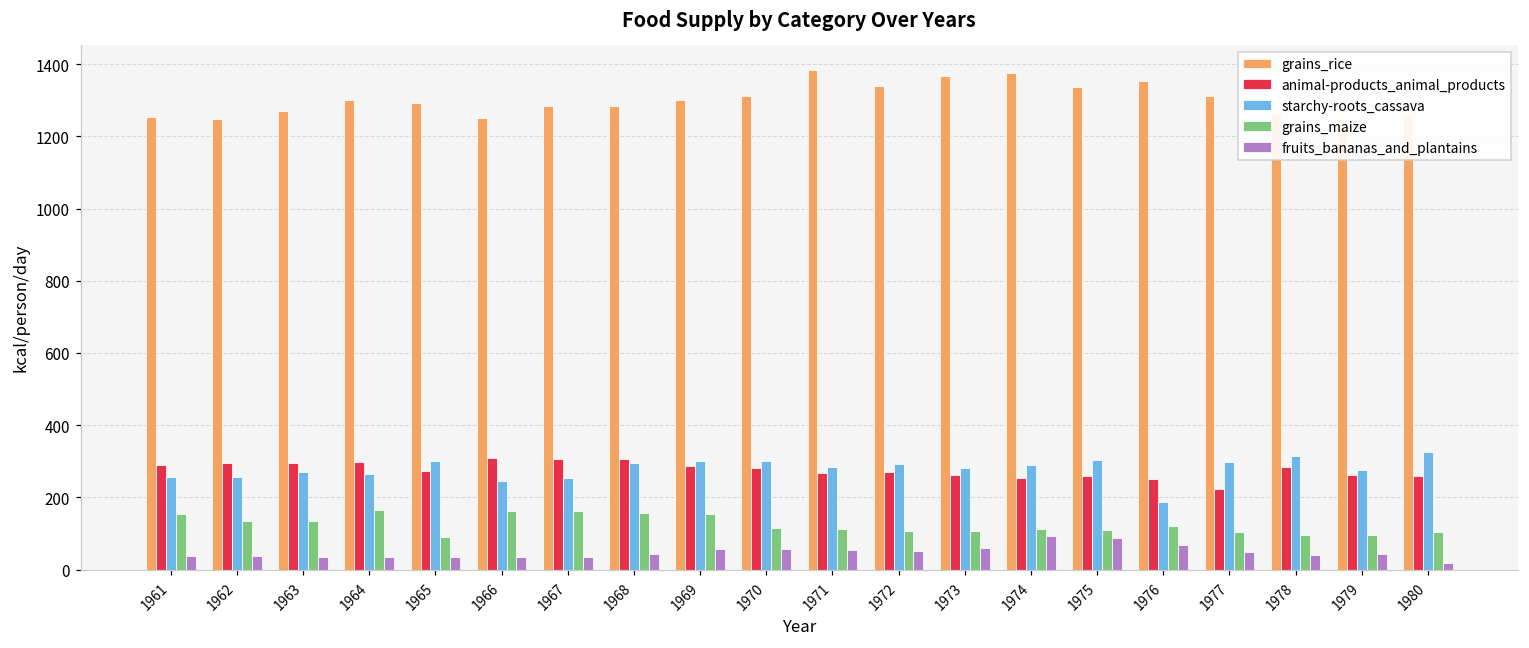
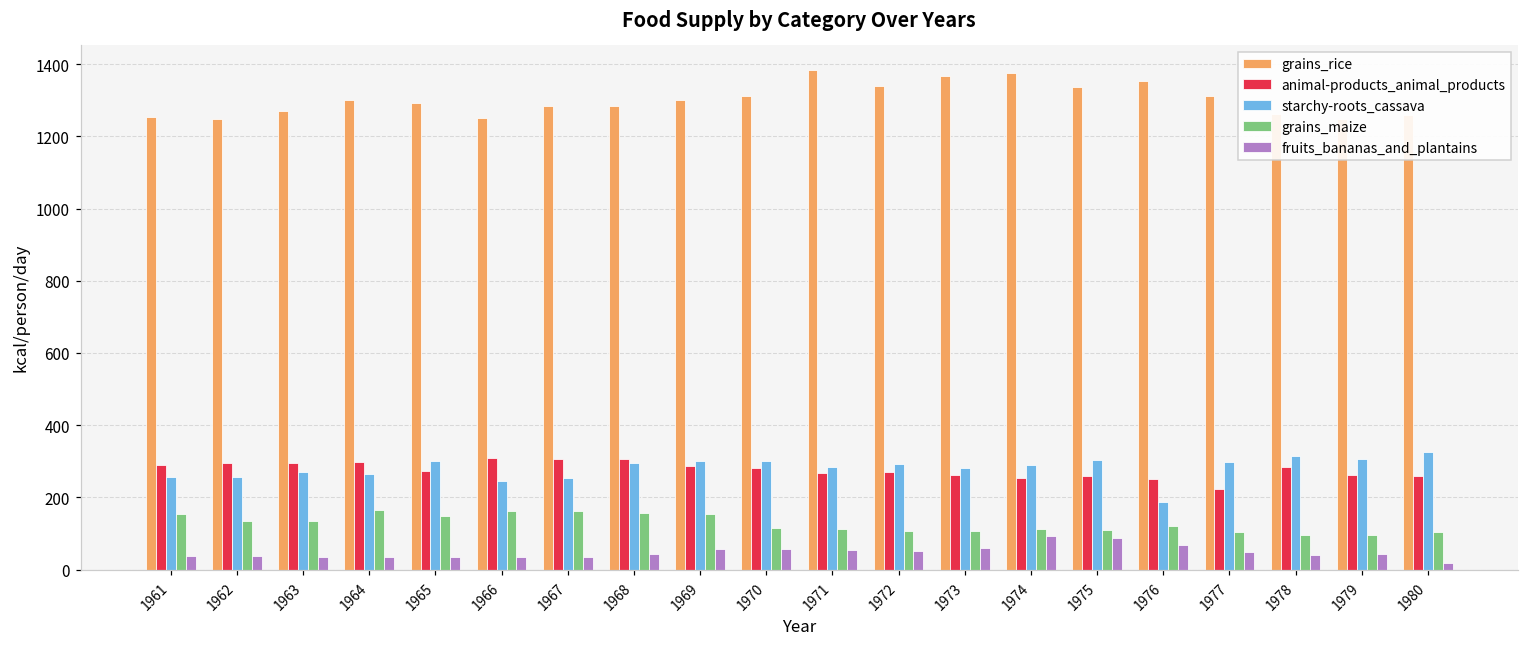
grains_maize, 1965: 90 -> 150
starchy-roots_cassava, 1979: 280 -> 310
